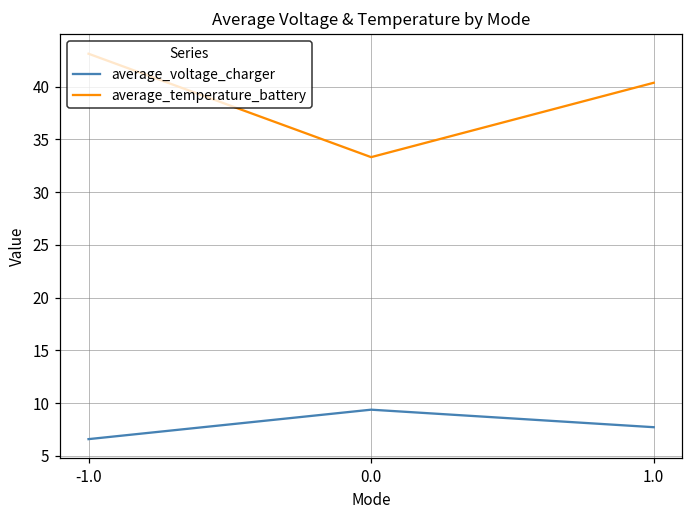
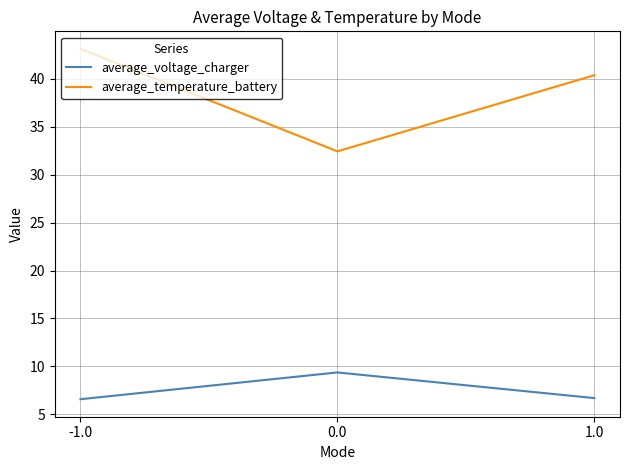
average_temperature_battery, 0.0: 33 -> 32
average_voltage_charger, 1.0: 8 -> 7
